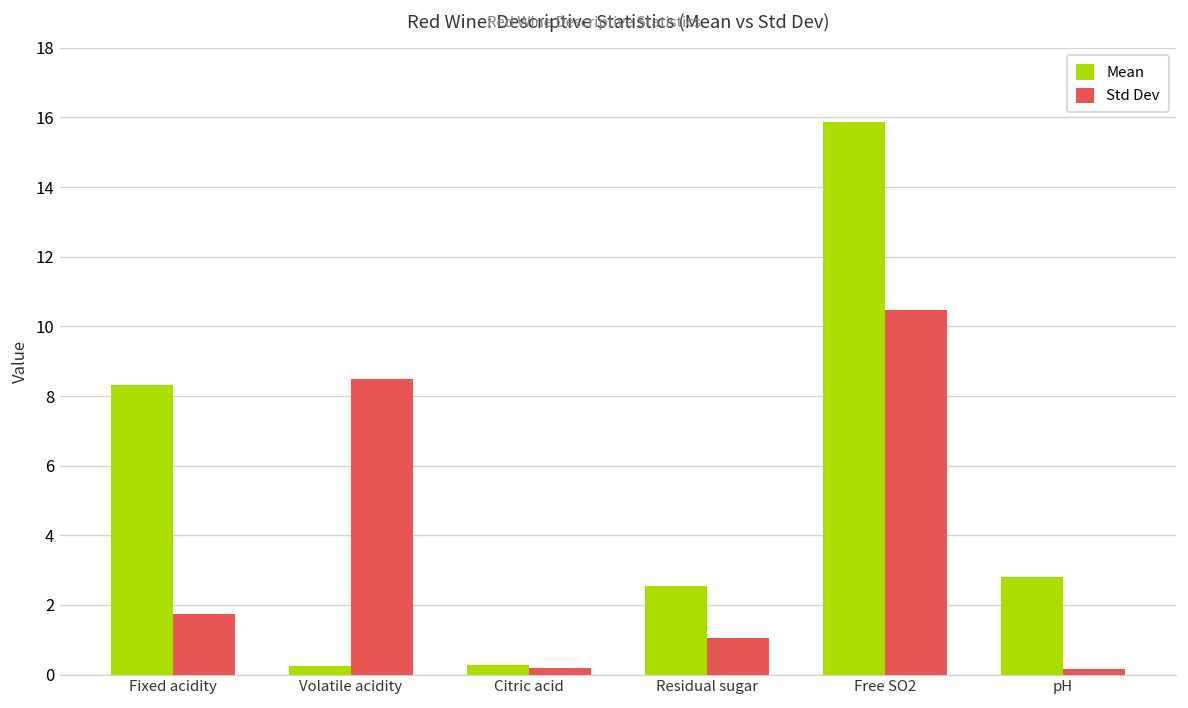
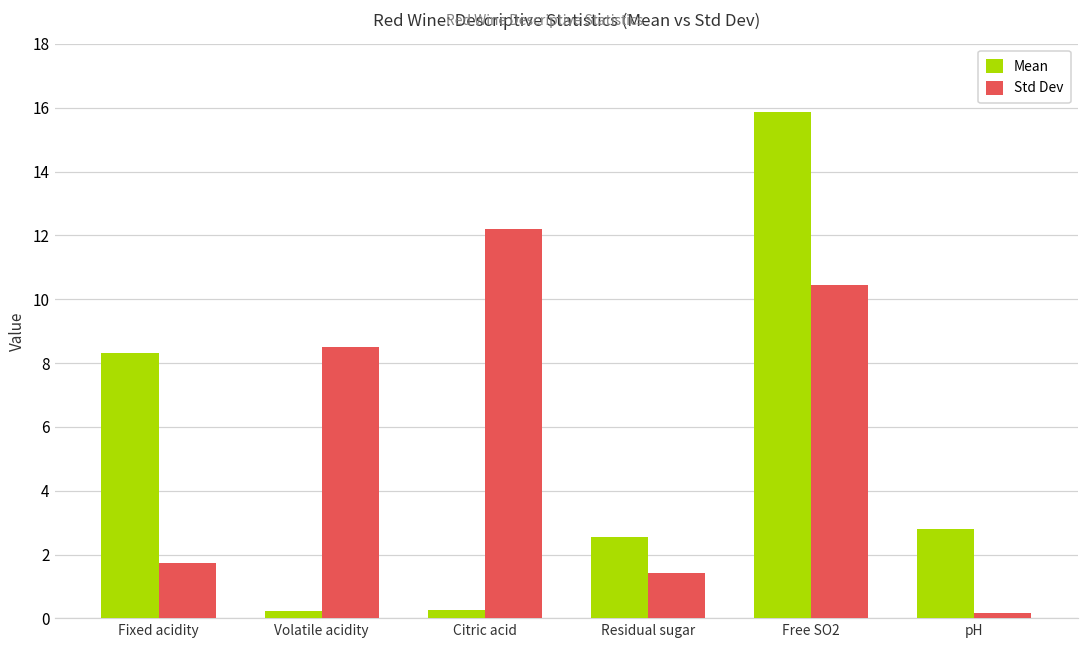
Std Dev, Citric acid: 0.2 -> 12.2
Std Dev, Residual sugar: 1.1 -> 1.4
